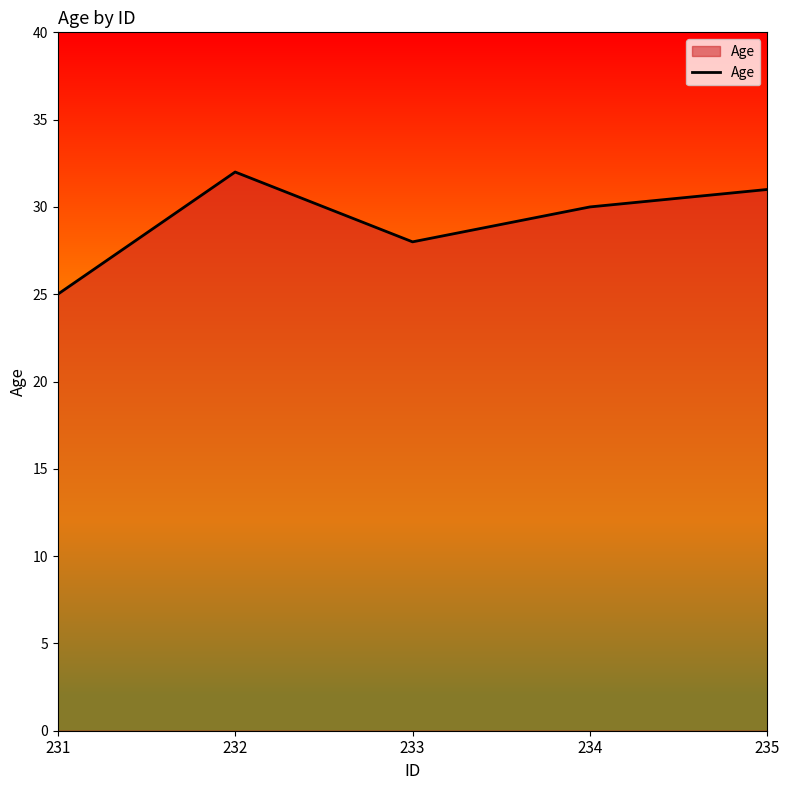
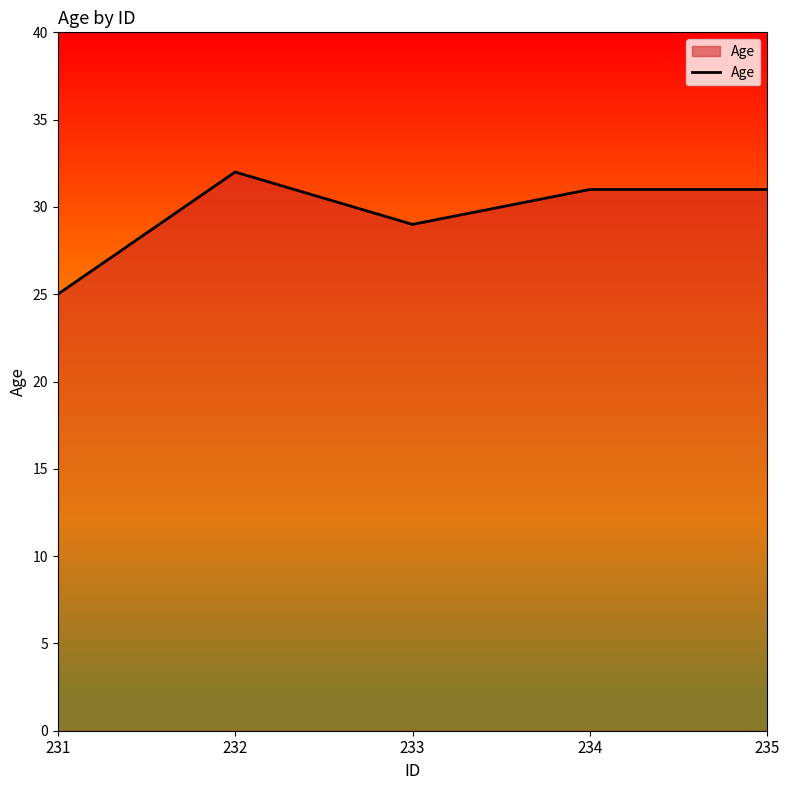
233: 28 -> 29
234: 30 -> 31
